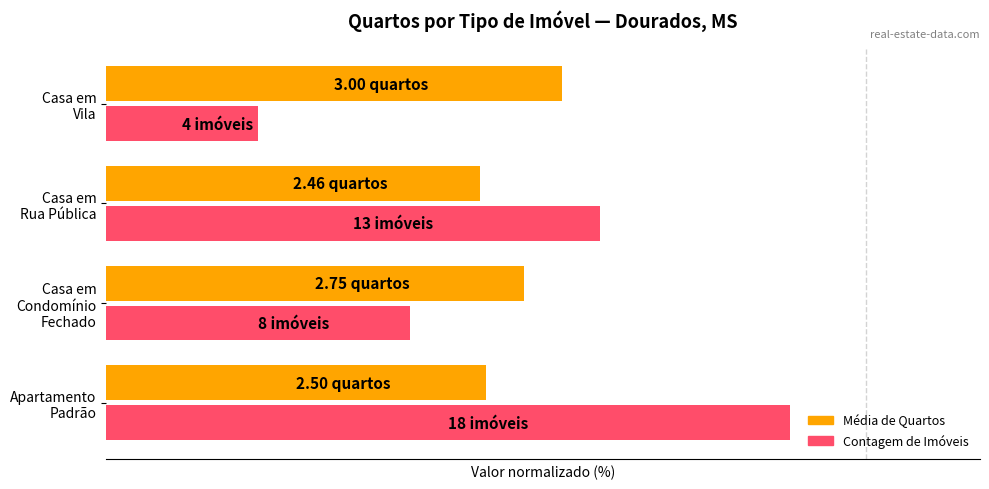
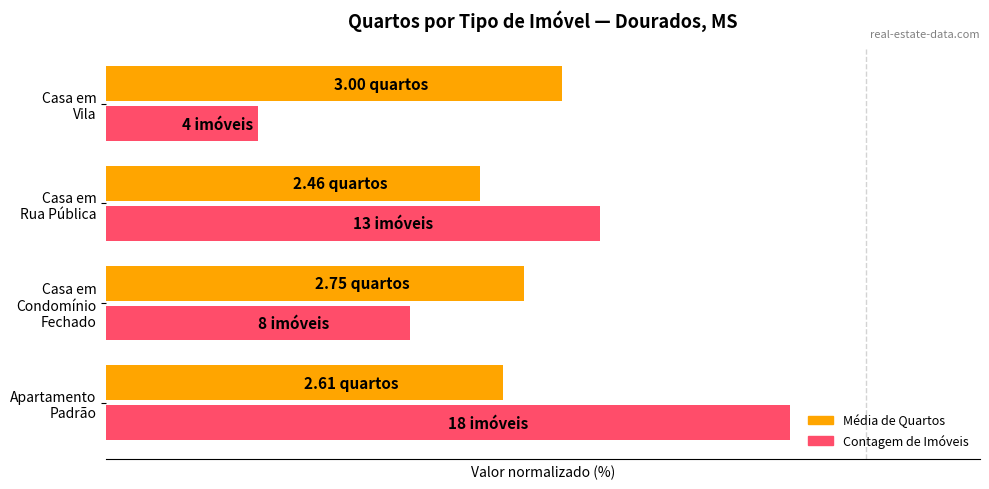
Média de Quartos, Apartamento Padrão: 2.50 -> 2.61
